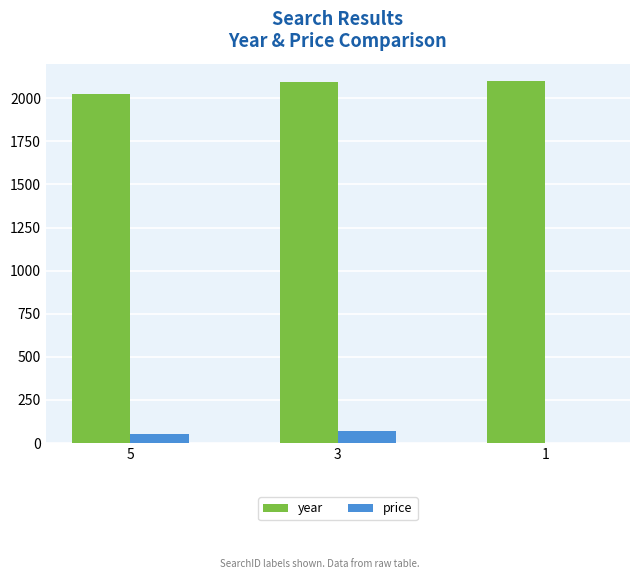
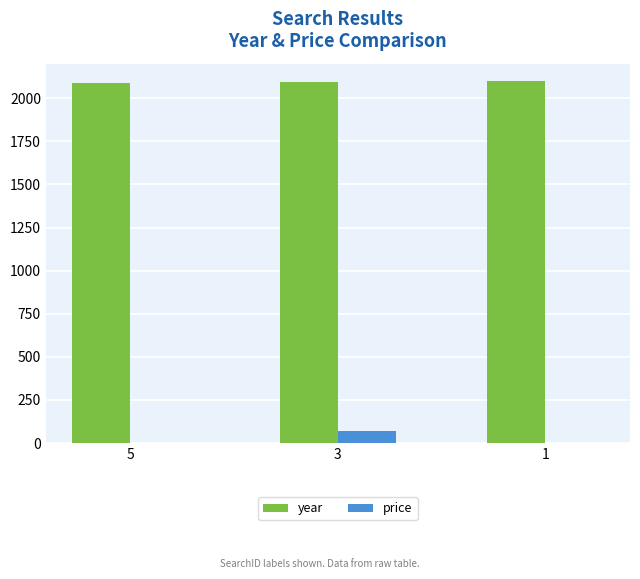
year, 5: 2030 -> 2090
price, 5: 50 -> 0
